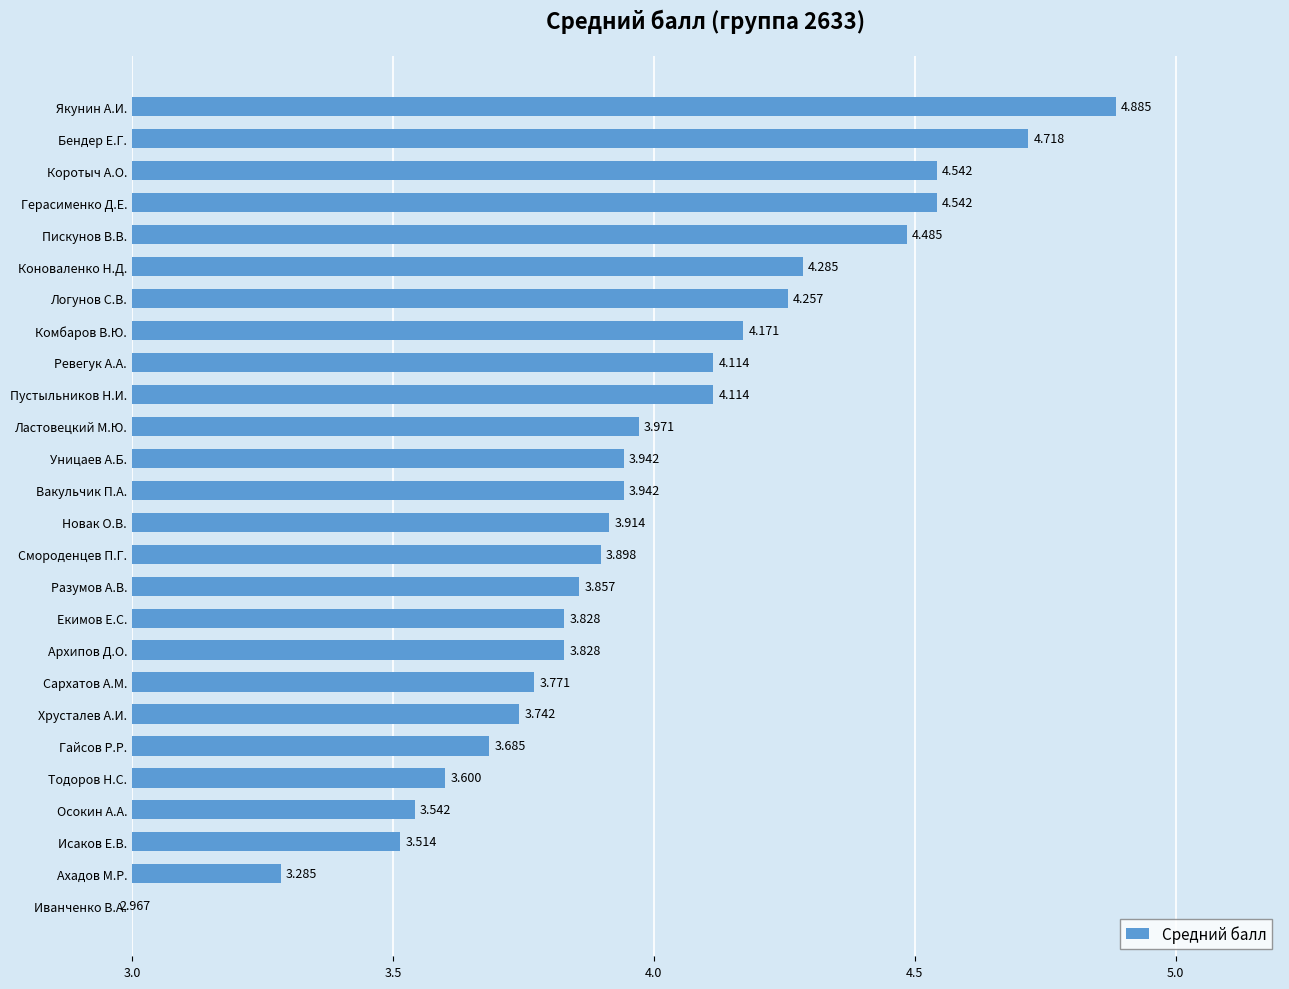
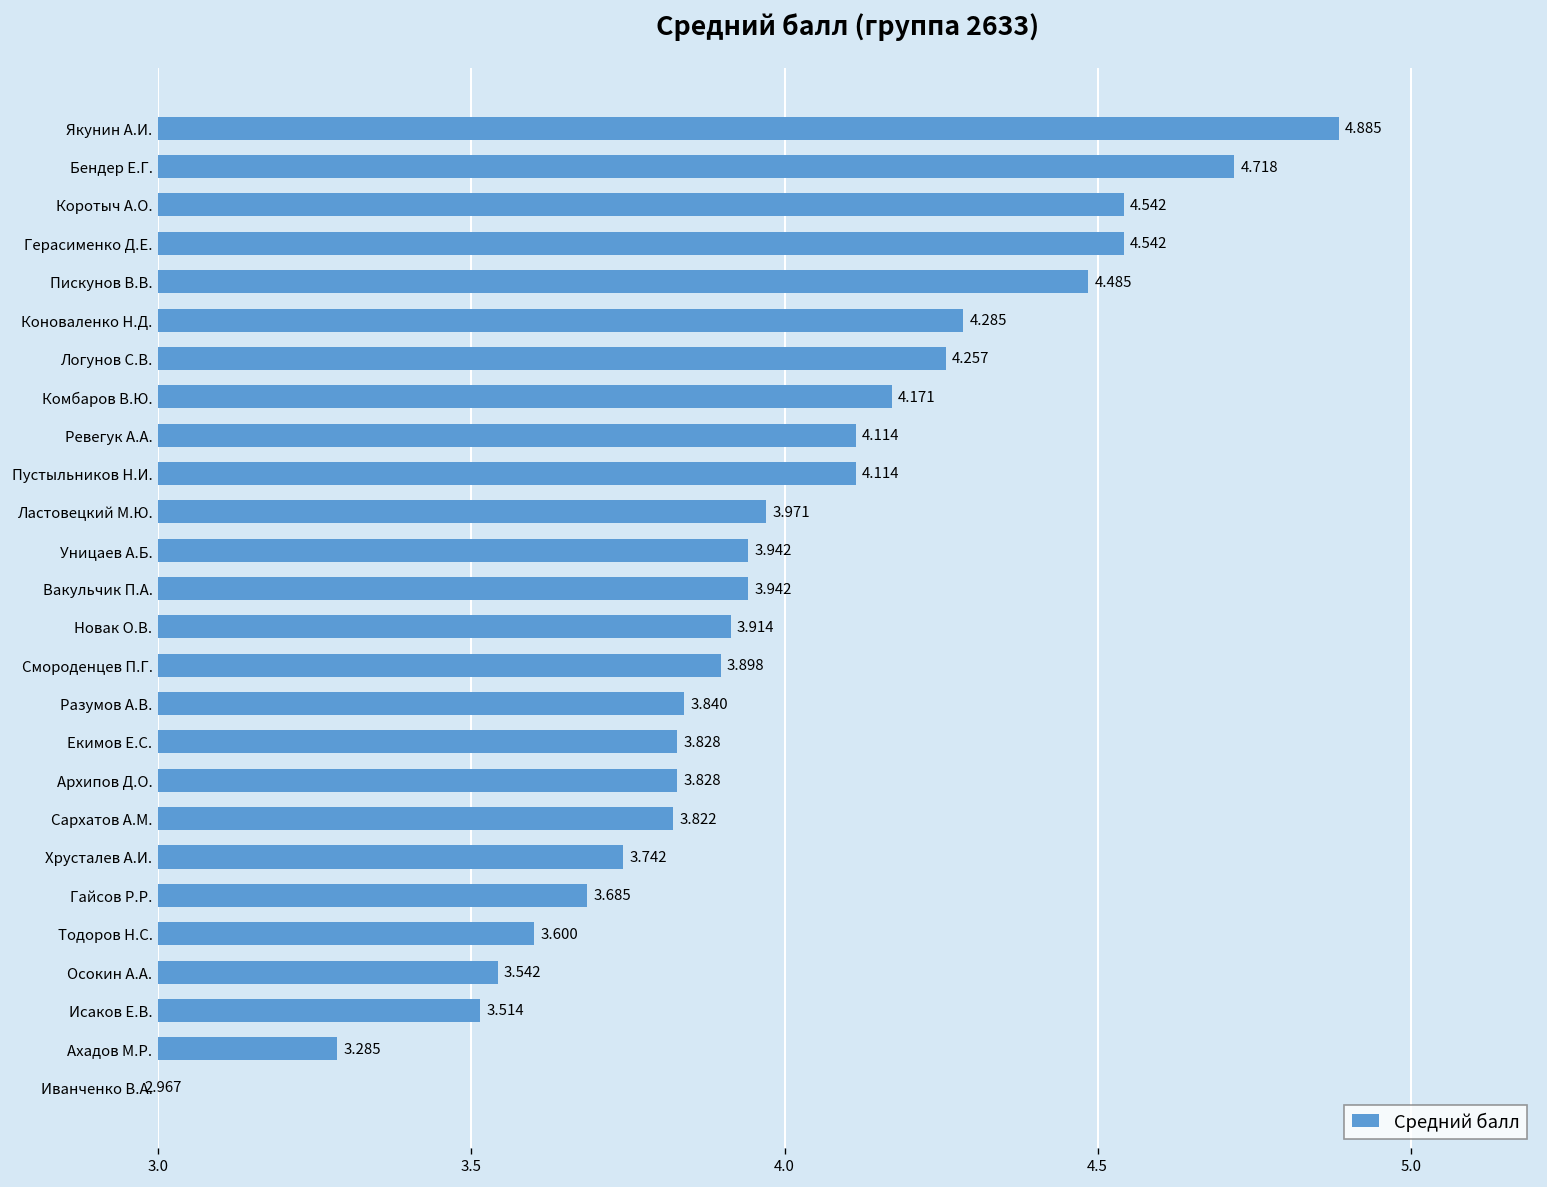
Разумов А.В.: 3.857 -> 3.840
Сархатов А.М.: 3.771 -> 3.822
